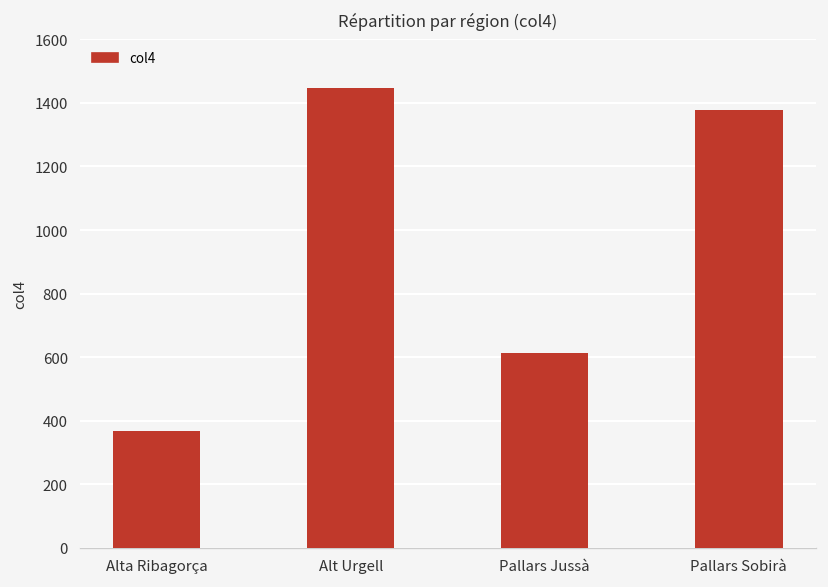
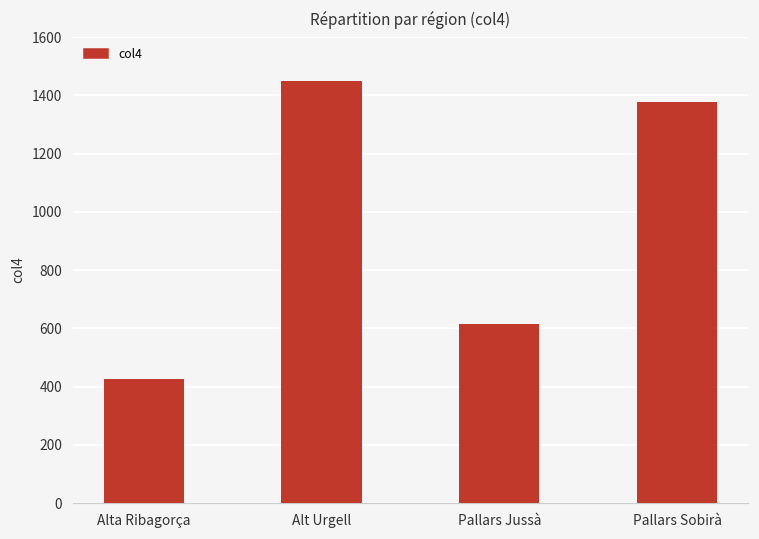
Alta Ribagorça: 370 -> 430
